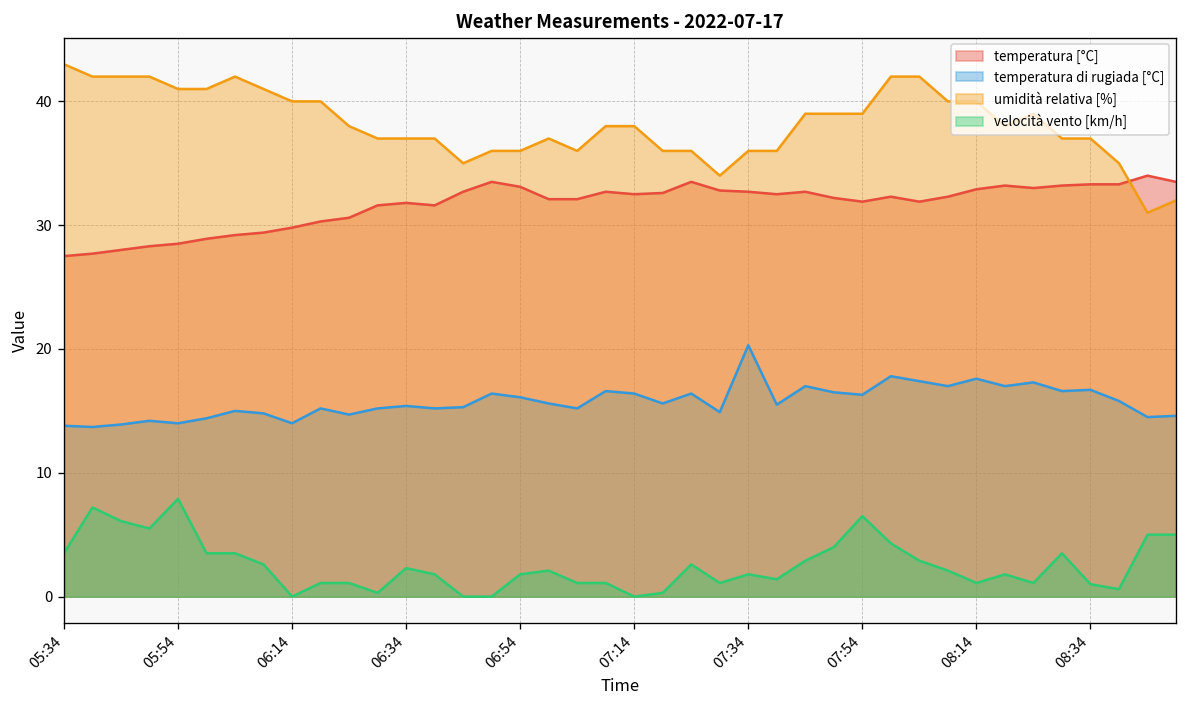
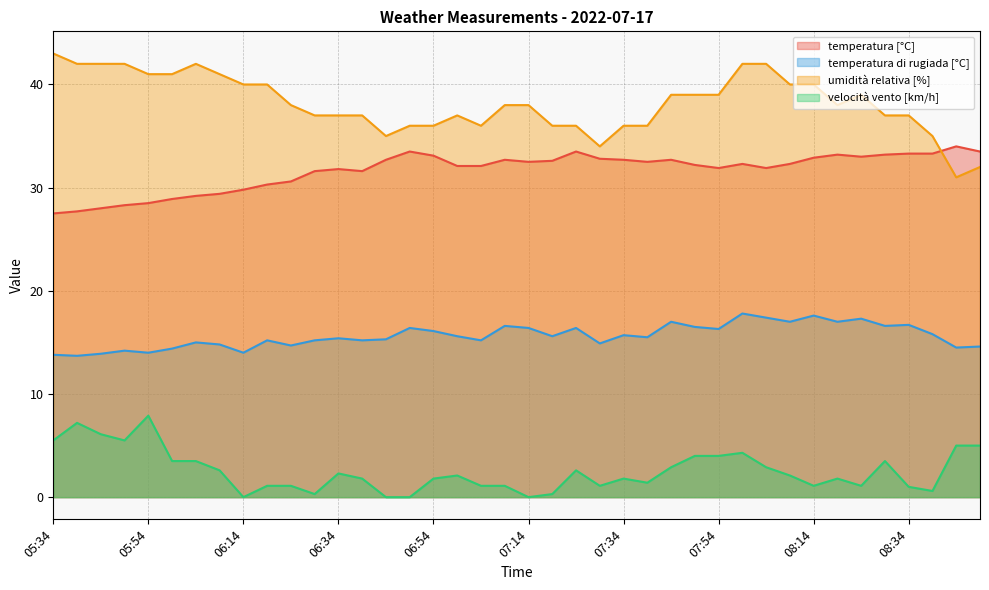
velocità vento [km/h], 05:34: 3.5 -> 5.5
temperatura di rugiada [°C], 07:34: 20.3 -> 15.7
velocità vento [km/h], 07:54: 6.5 -> 4.0
